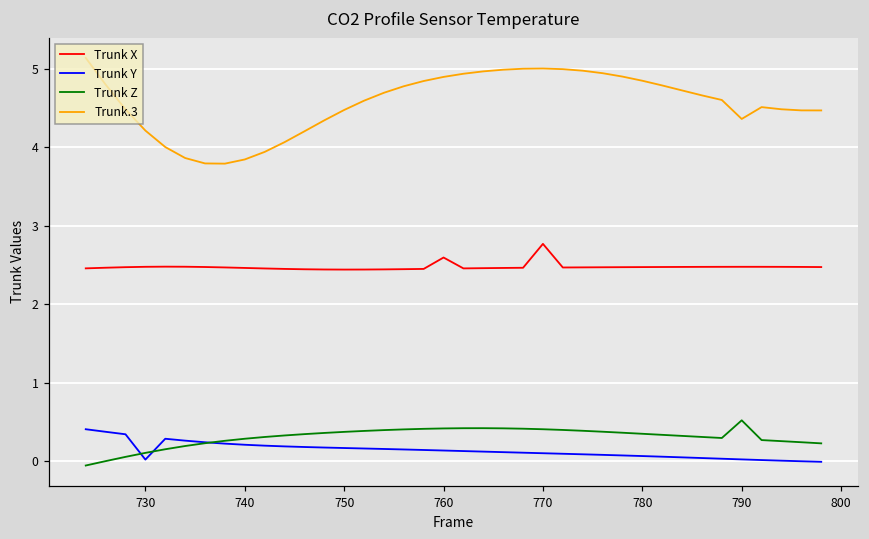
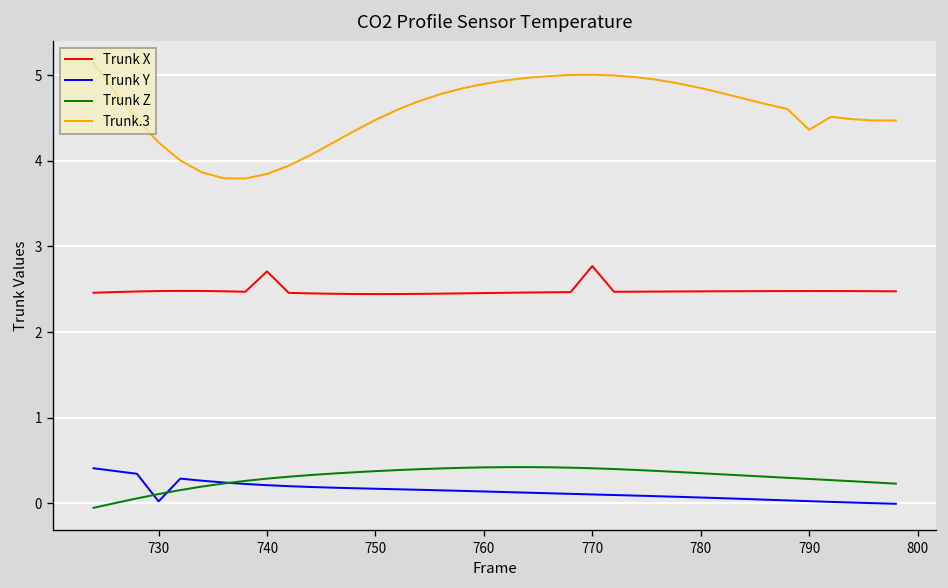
Trunk X, 740: 2.5 -> 2.7
Trunk X, 760: 2.6 -> 2.5
Trunk Z, 790: 0.5 -> 0.3
